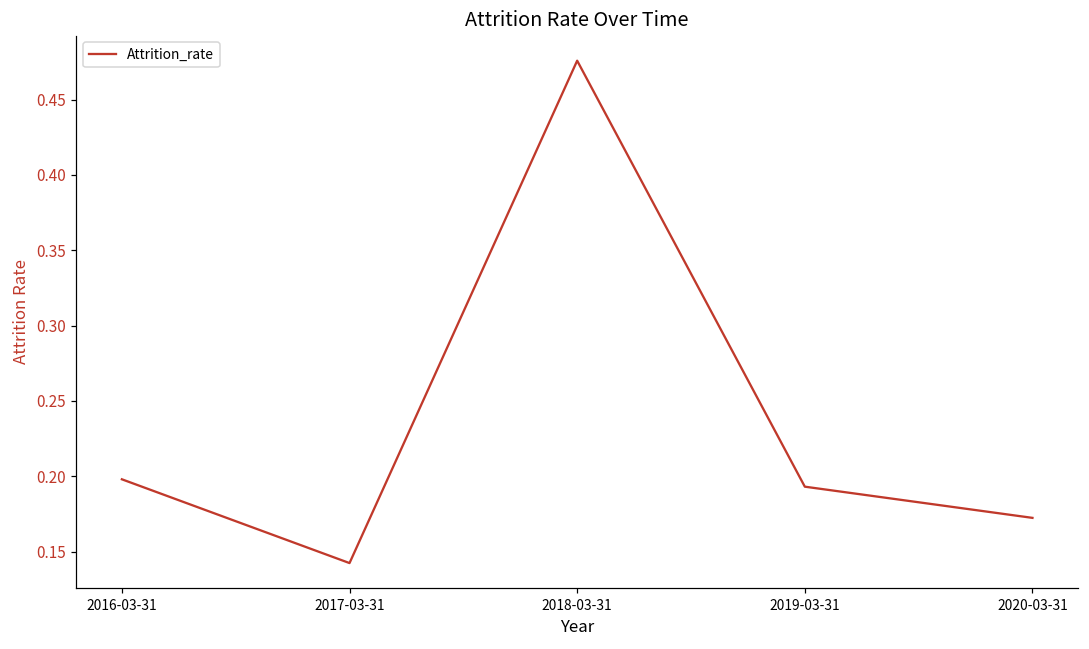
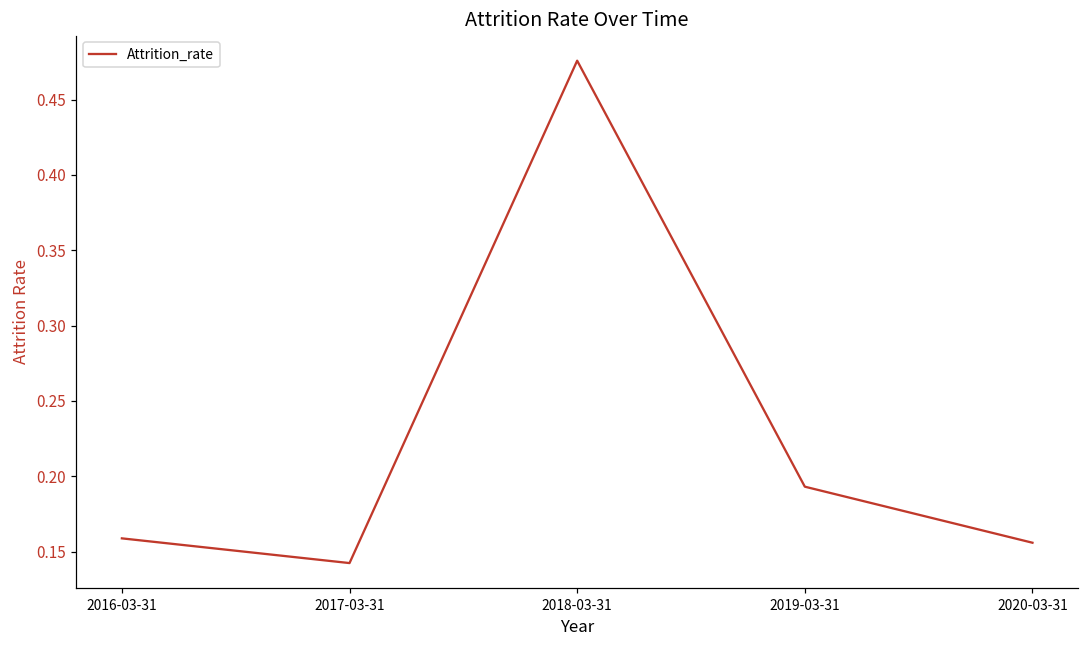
2016-03-31: 0.198 -> 0.159
2020-03-31: 0.172 -> 0.156
